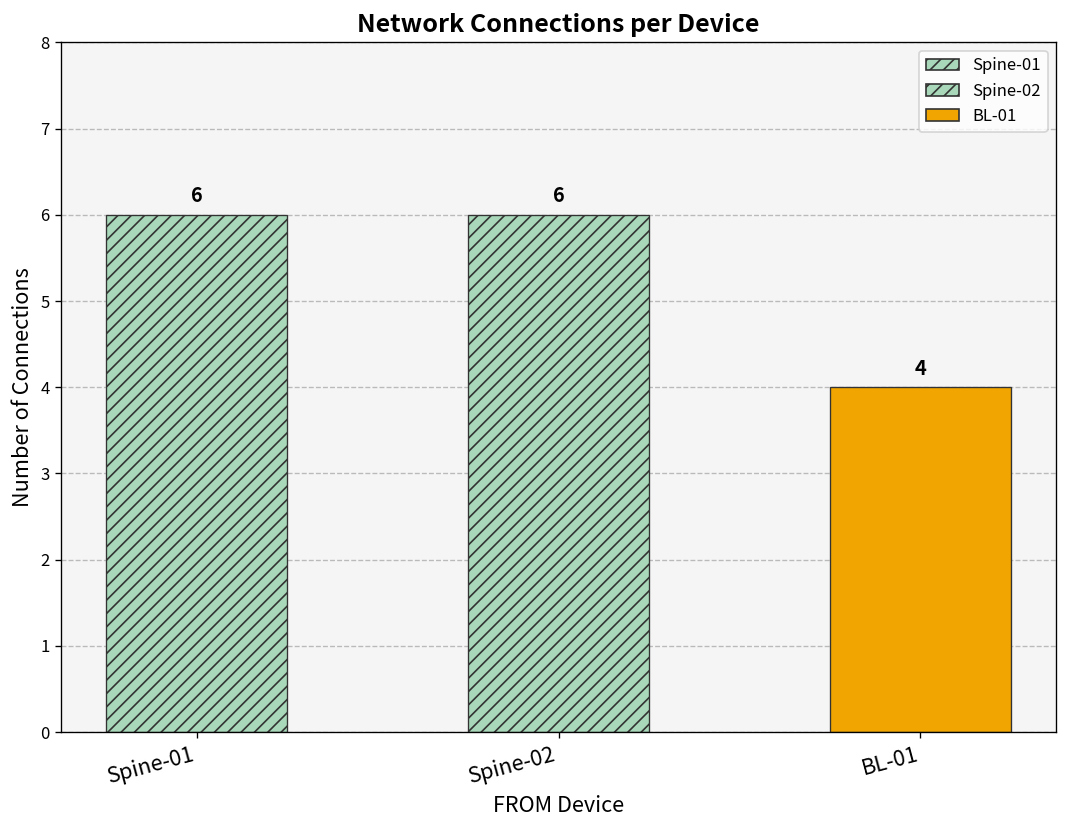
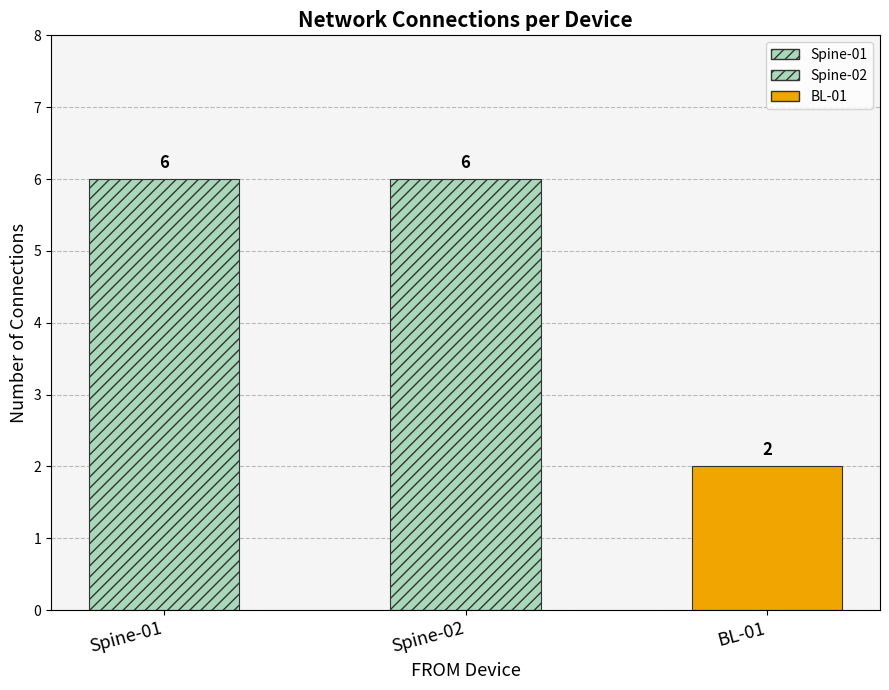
BL-01: 4 -> 2
